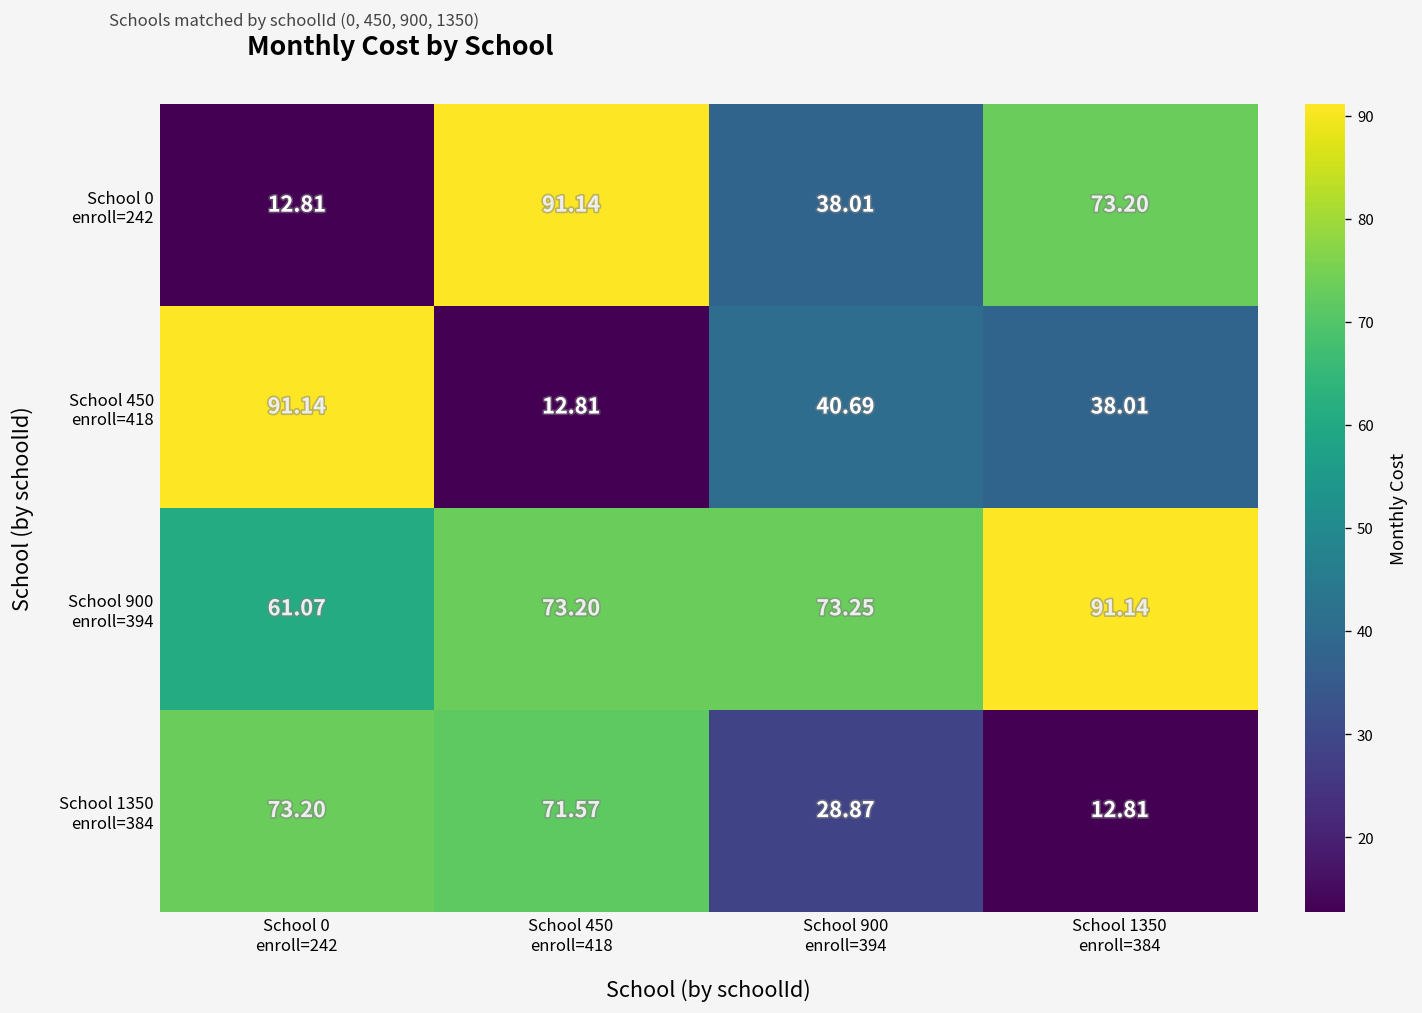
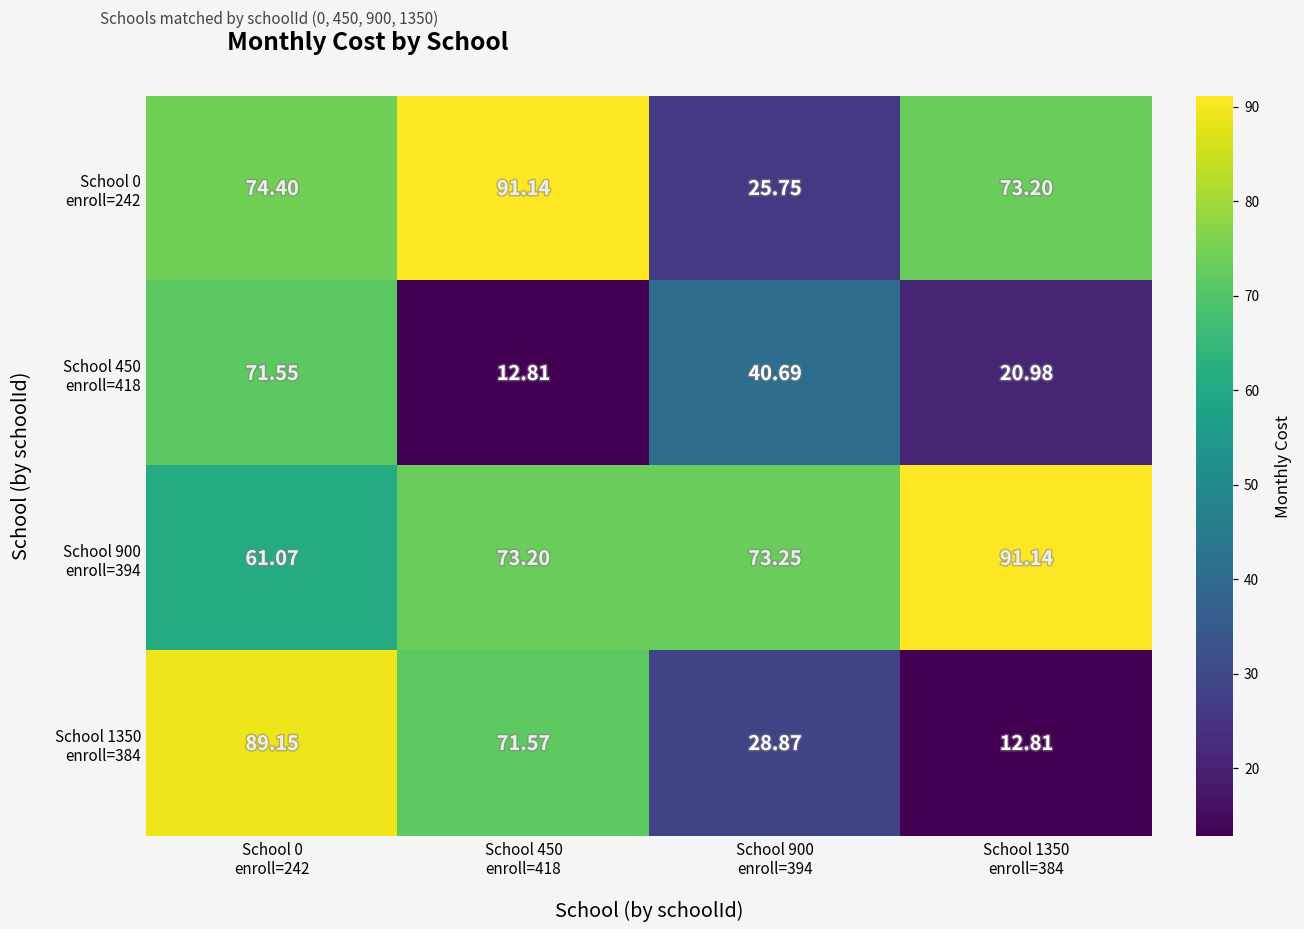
School 0 enroll=242, School 0 enroll=242: 12.81 -> 74.40
School 0 enroll=242, School 900 enroll=394: 38.01 -> 25.75
School 450 enroll=418, School 0 enroll=242: 91.14 -> 71.55
School 450 enroll=418, School 1350 enroll=384: 38.01 -> 20.98
School 1350 enroll=384, School 0 enroll=242: 73.20 -> 89.15
